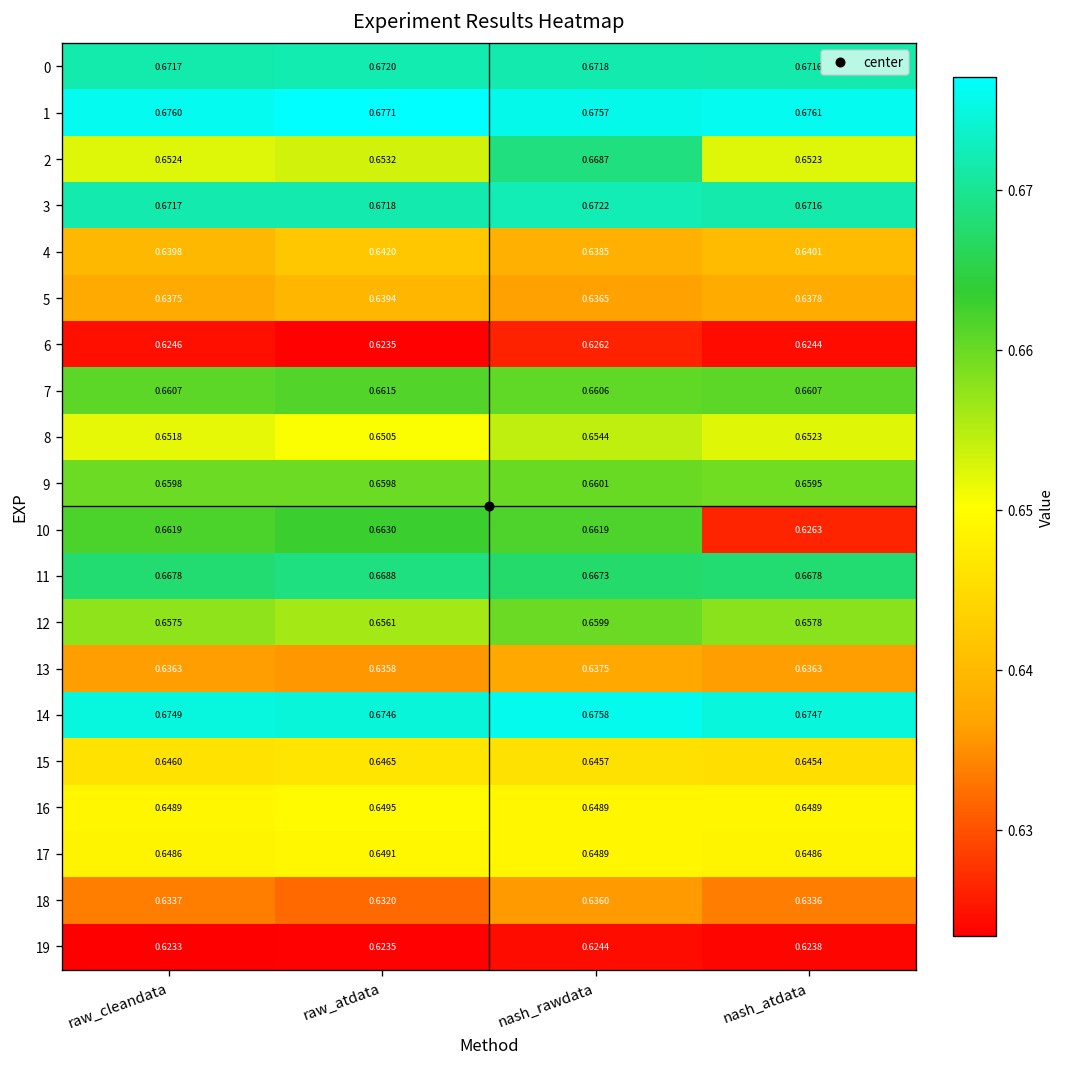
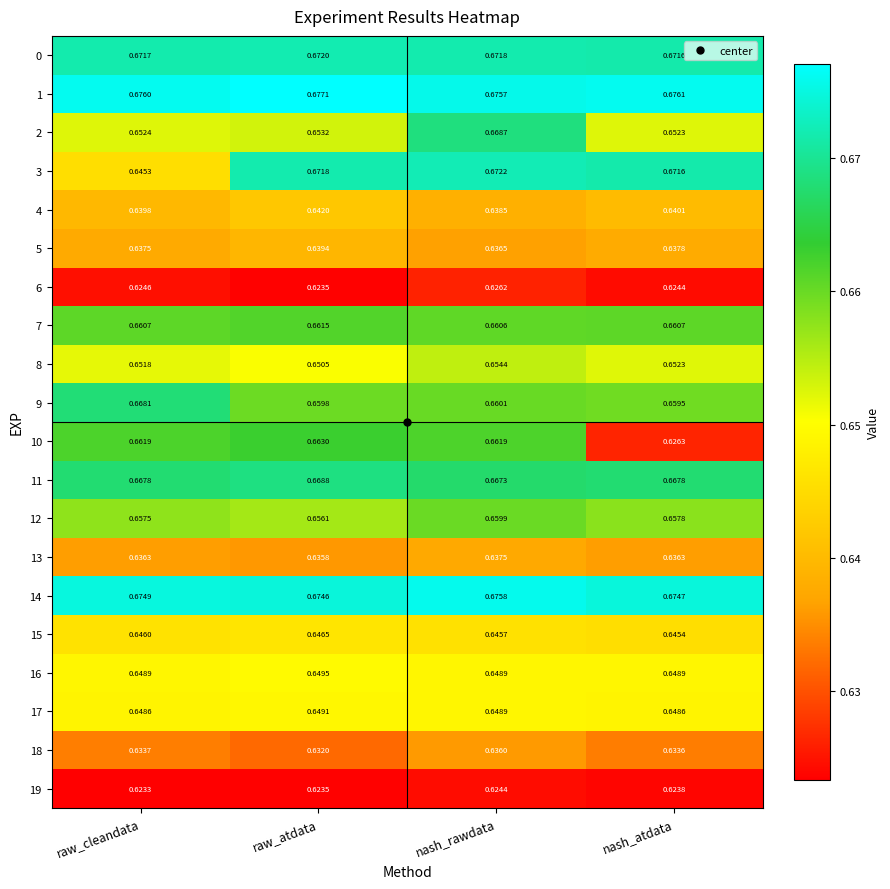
3, raw_cleandata: 0.6717 -> 0.6453
9, raw_cleandata: 0.6598 -> 0.6681
